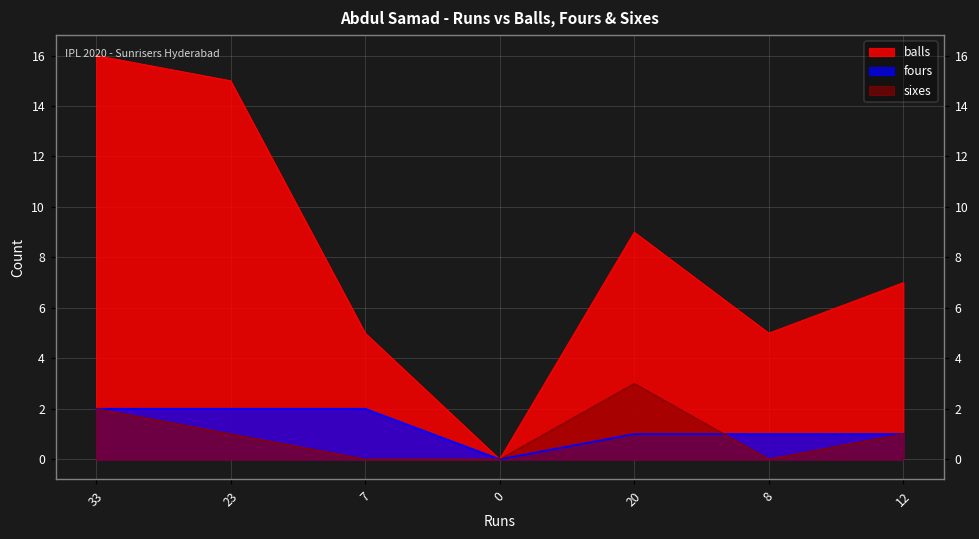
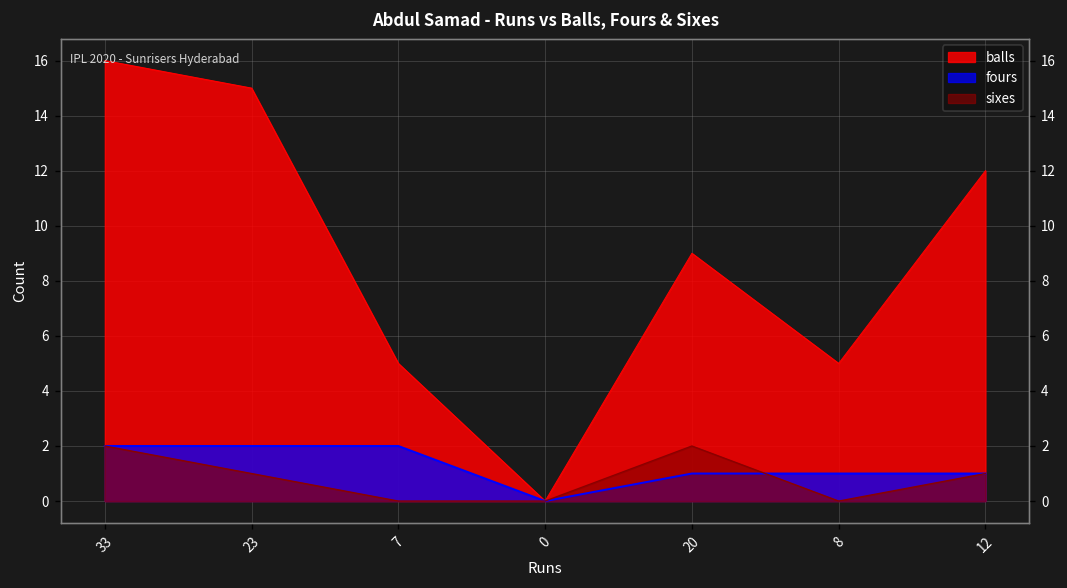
sixes, 20: 3 -> 2
balls, 12: 7 -> 12
